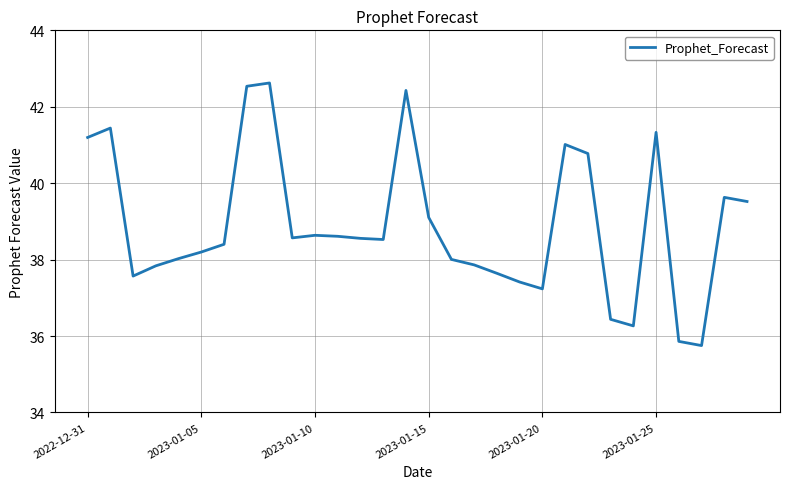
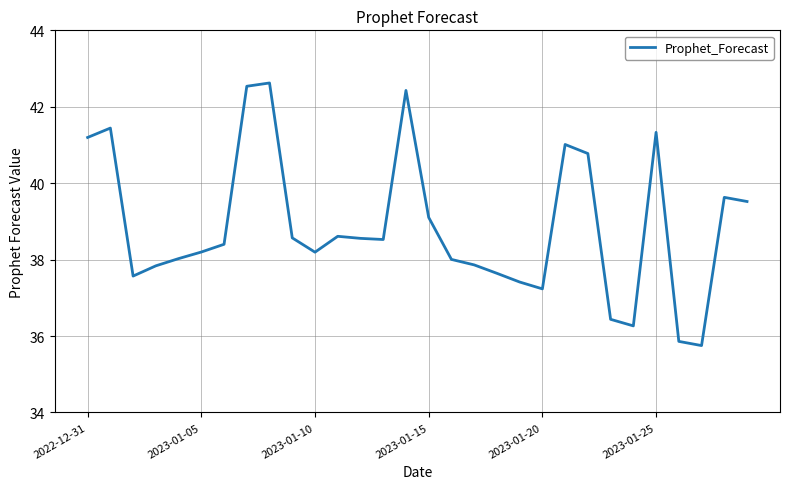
2023-01-10: 38.6 -> 38.2
